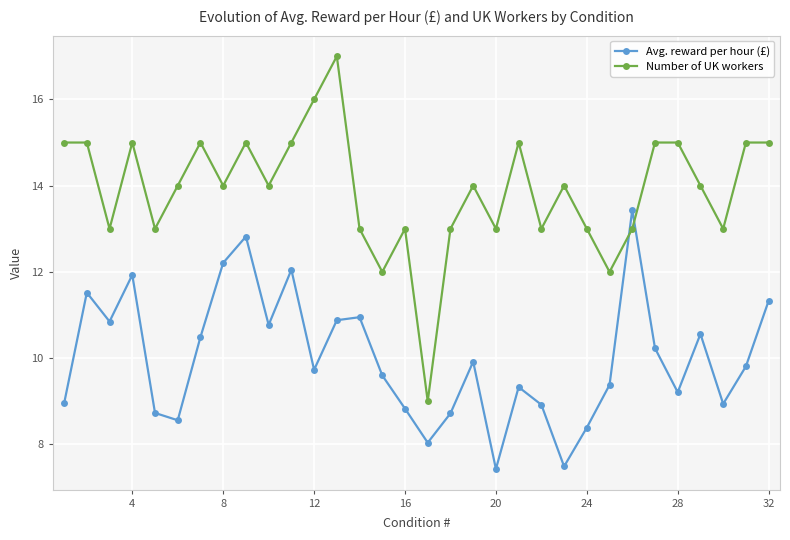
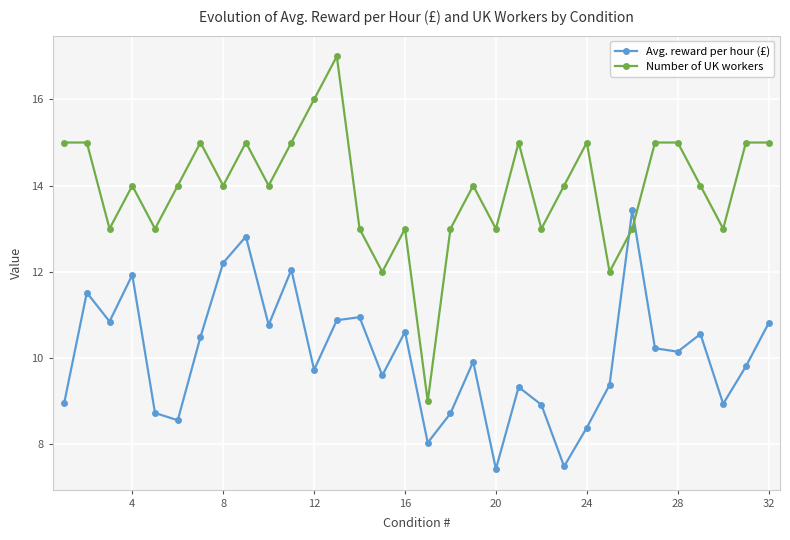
Number of UK workers, 4: 15 -> 14
Avg. reward per hour (£), 16: 8.8 -> 10.6
Number of UK workers, 24: 13 -> 15
Avg. reward per hour (£), 28: 9.2 -> 10.2
Avg. reward per hour (£), 32: 11.3 -> 10.8
